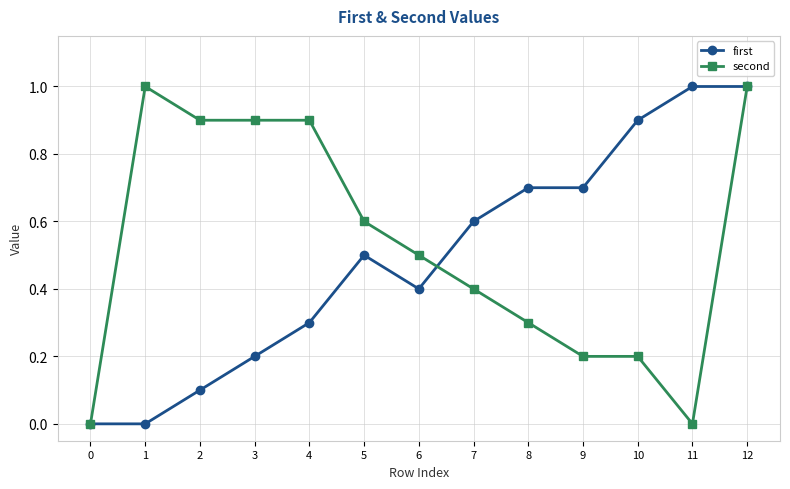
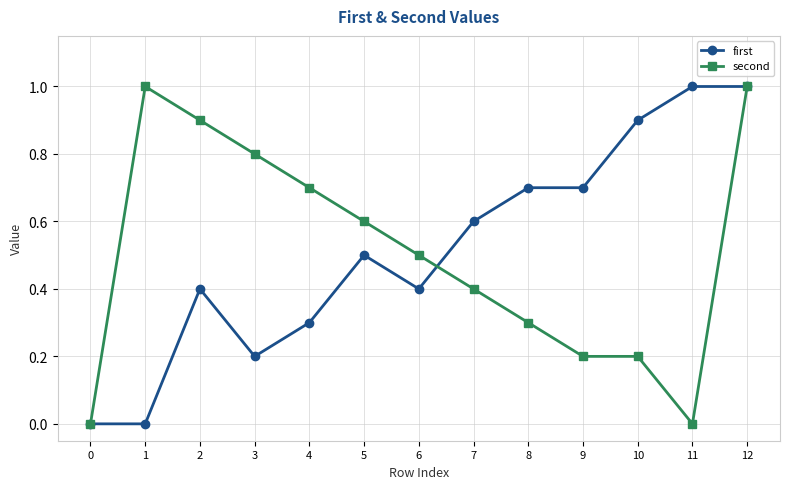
first, 2: 0.1 -> 0.4
second, 3: 0.9 -> 0.8
second, 4: 0.9 -> 0.7
